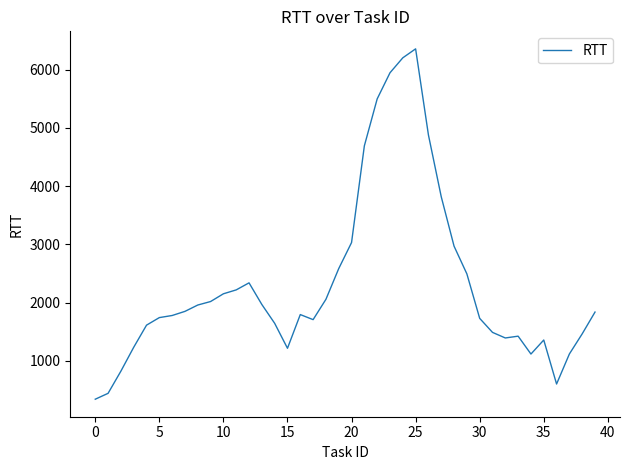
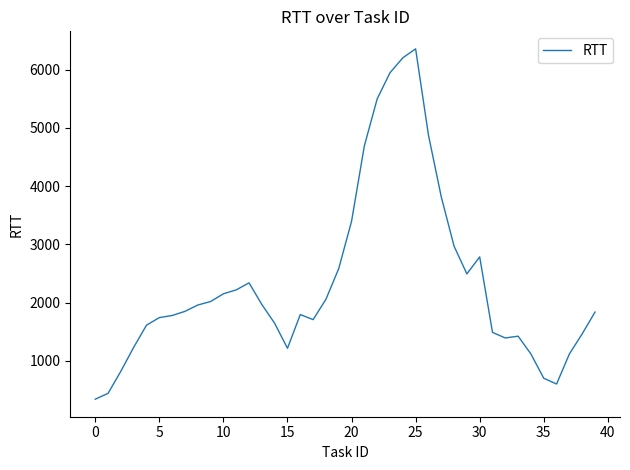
20: 3000 -> 3400
30: 1700 -> 2800
35: 1400 -> 700
